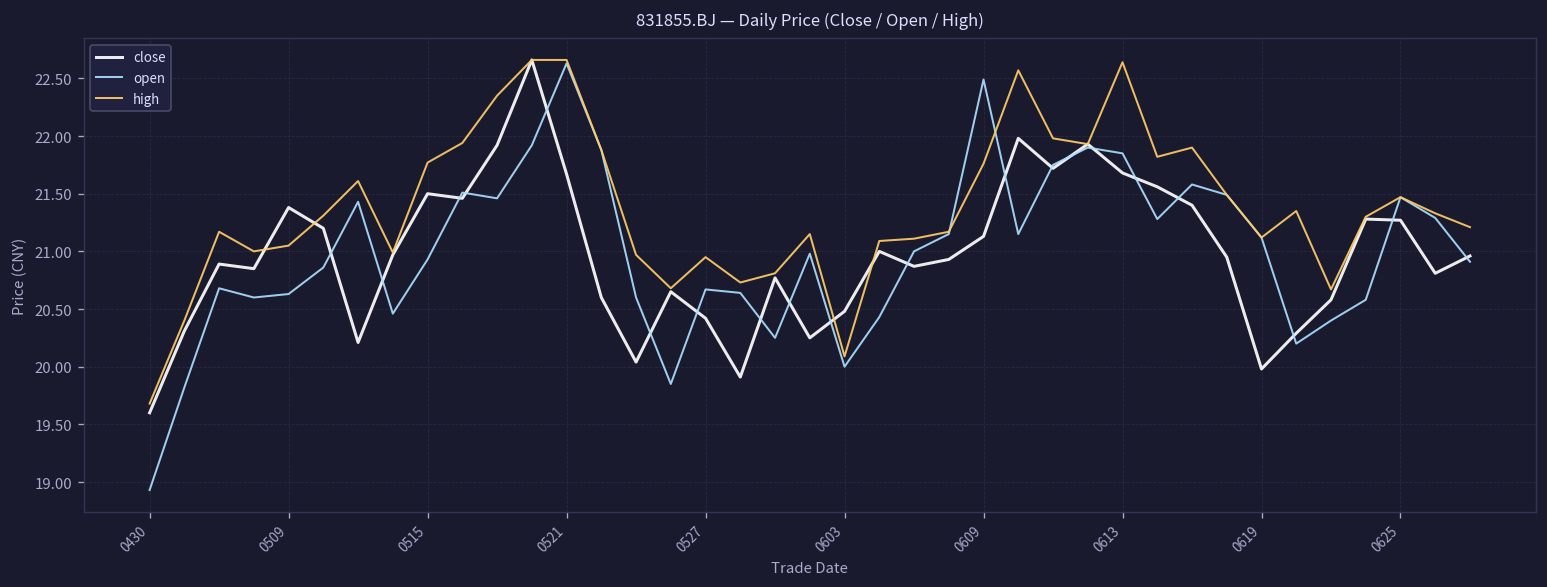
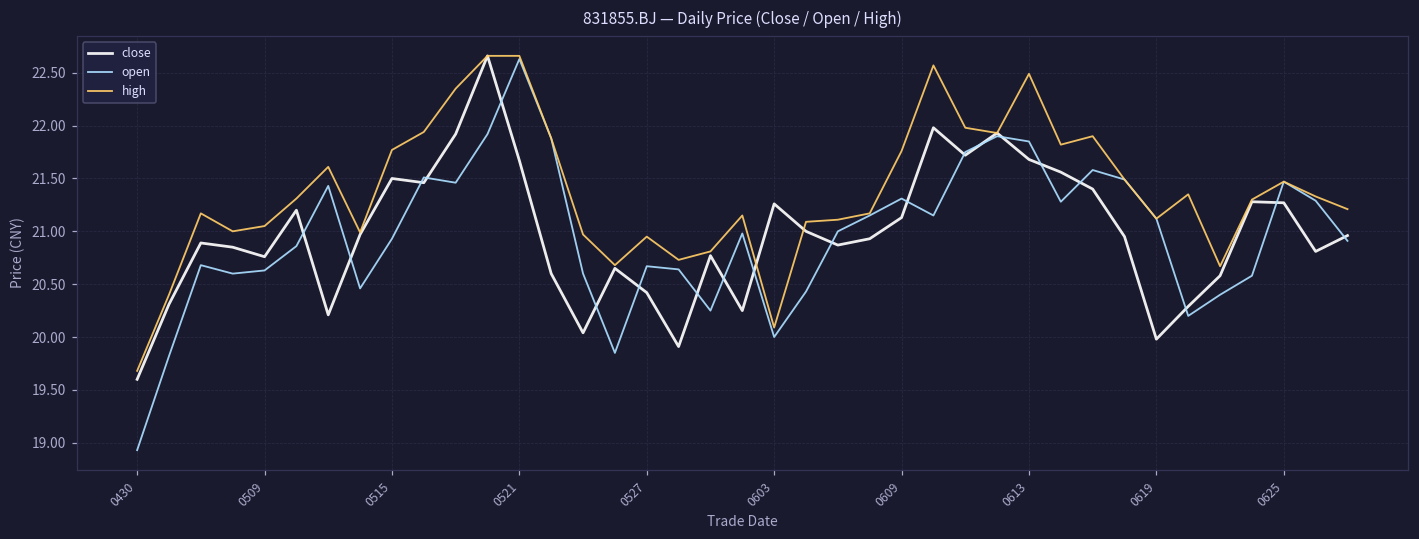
close, 0509: 21.4 -> 20.8
close, 0603: 20.5 -> 21.3
open, 0609: 22.5 -> 21.3
high, 0613: 22.6 -> 22.5
